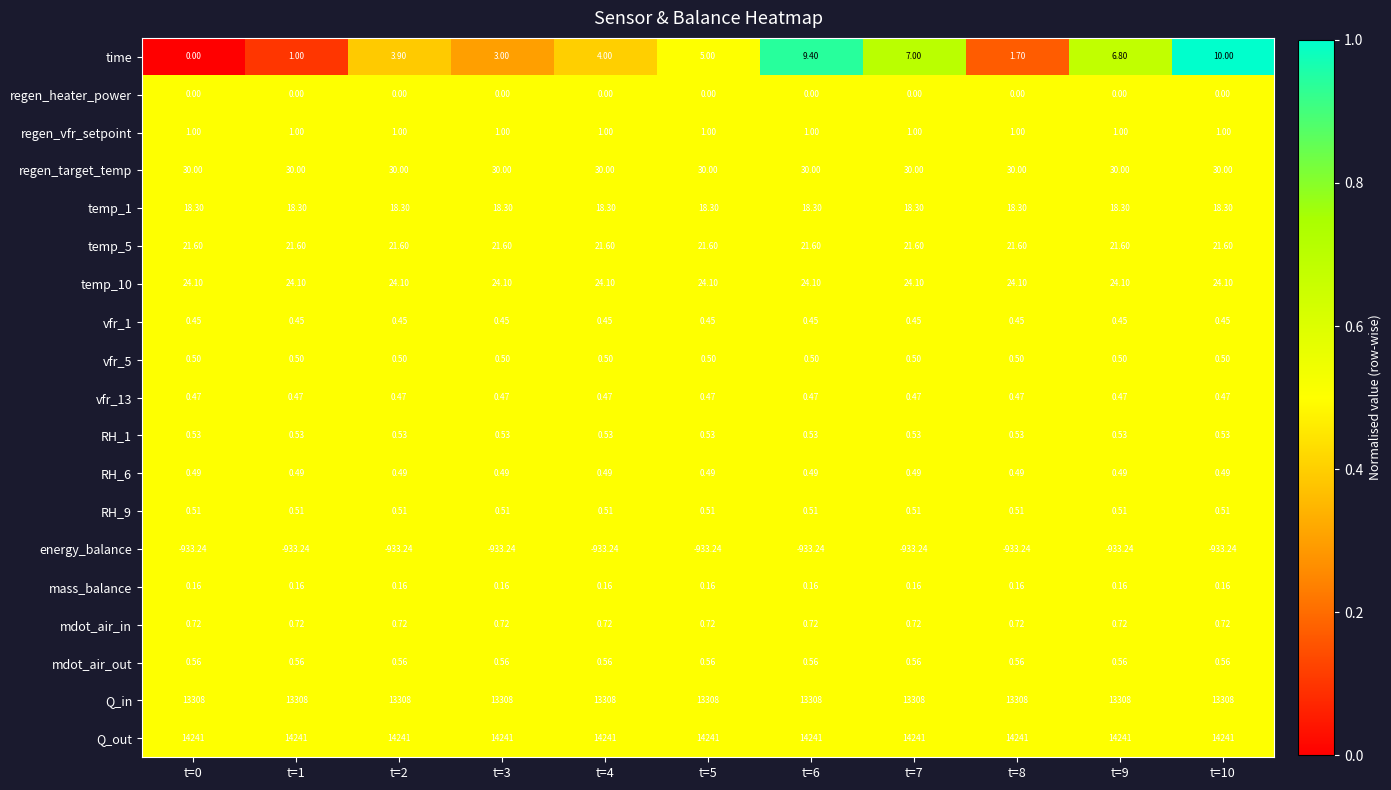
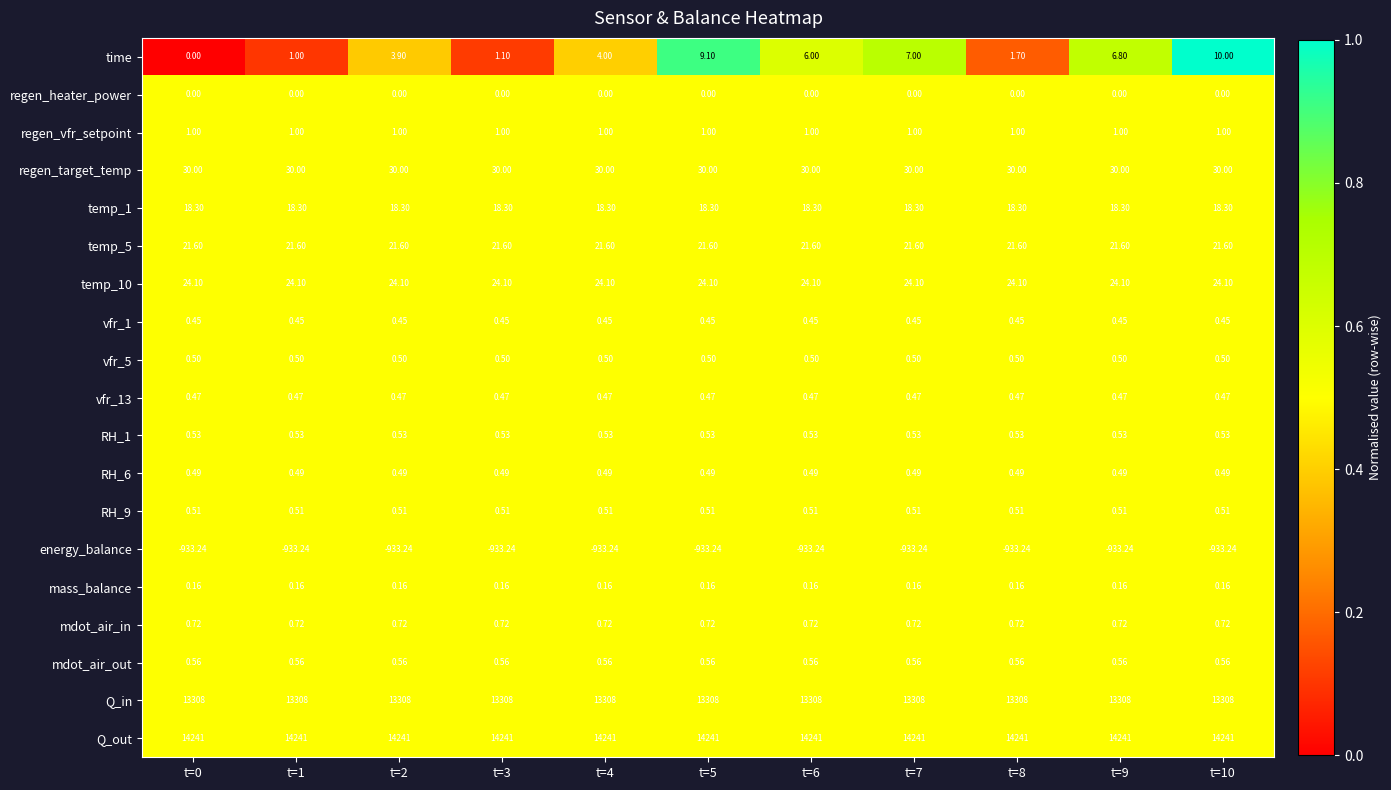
time, t=3: 3.00 -> 1.10
time, t=5: 5.00 -> 9.10
time, t=6: 9.40 -> 6.00
